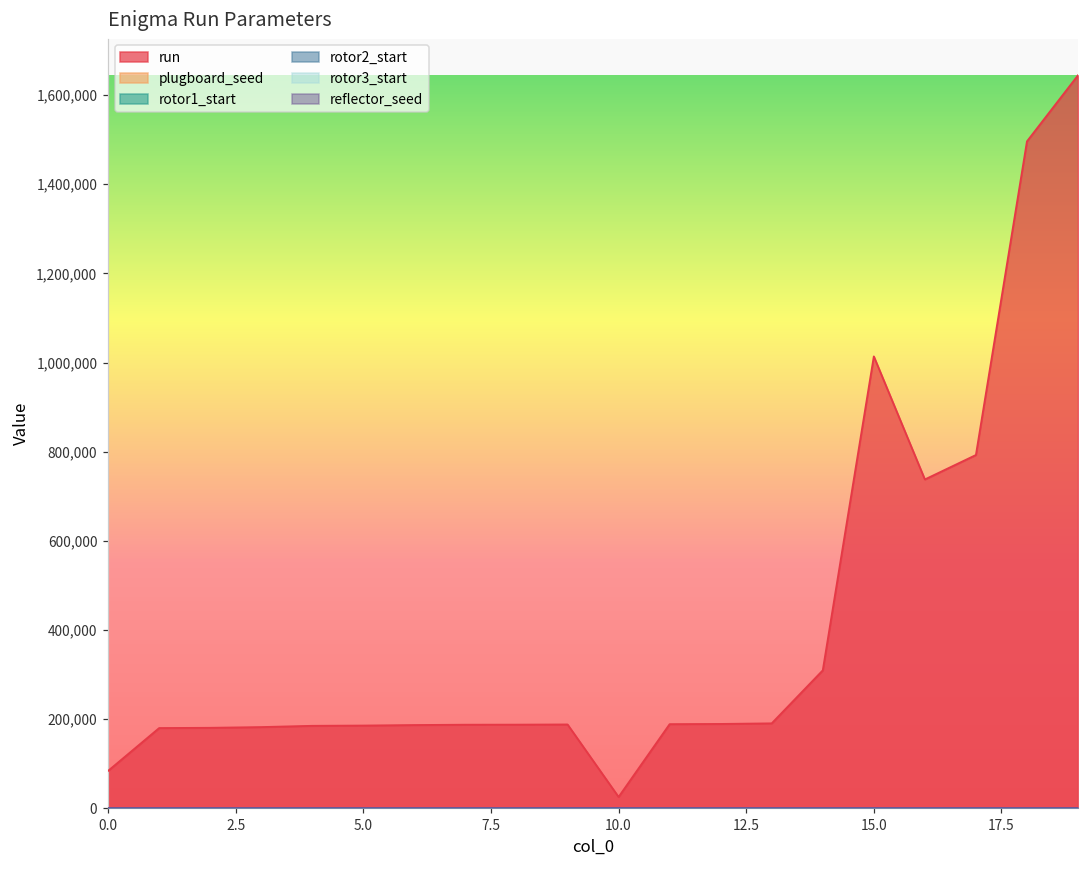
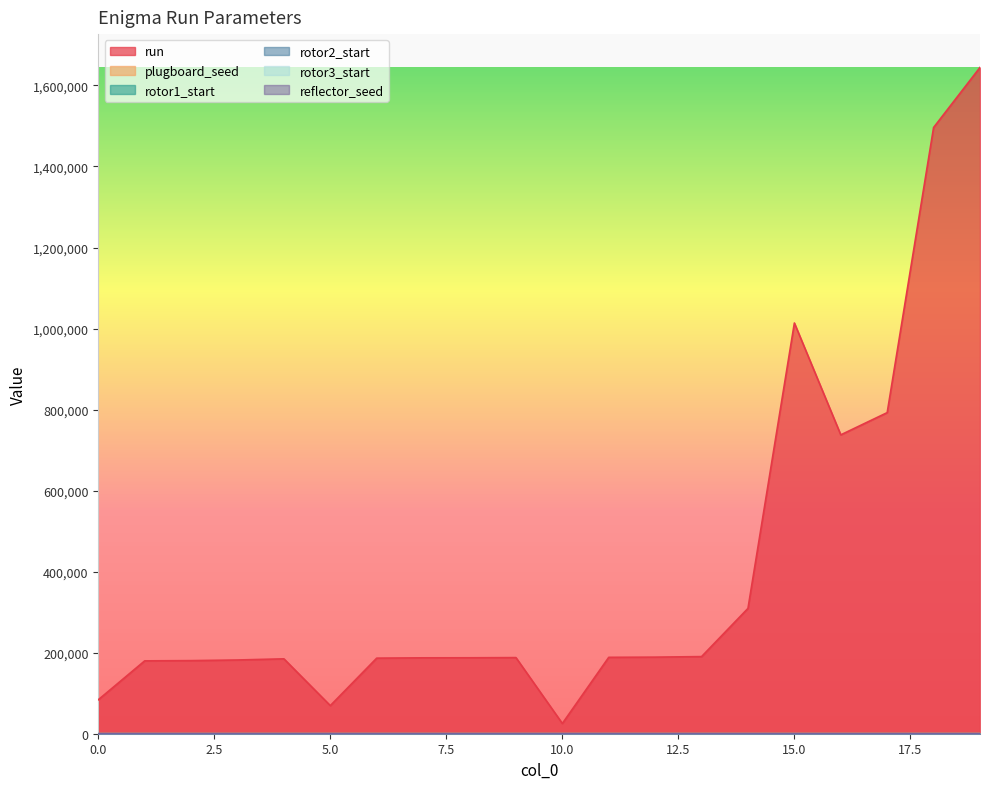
run, 5.0: 190,000 -> 70,000
